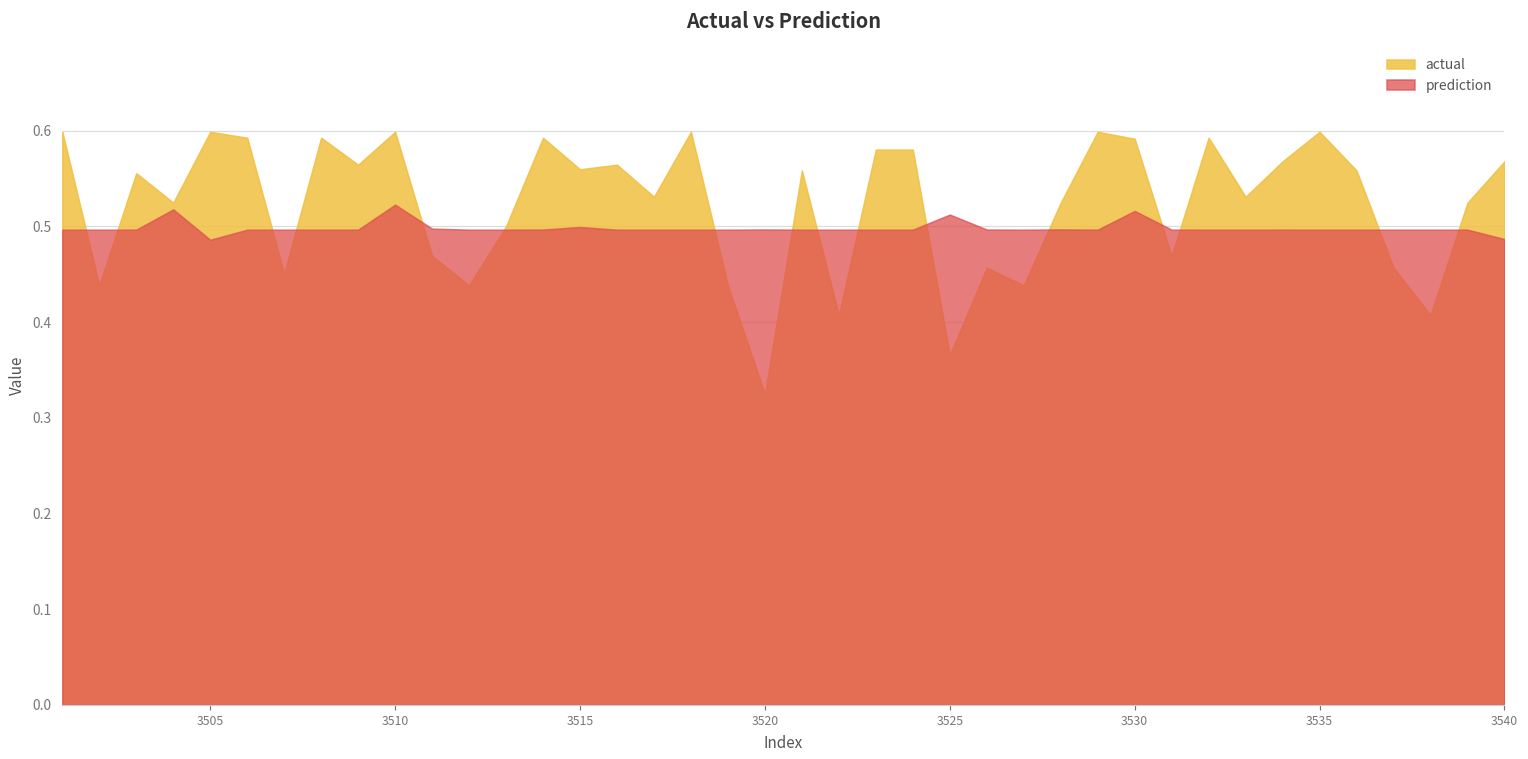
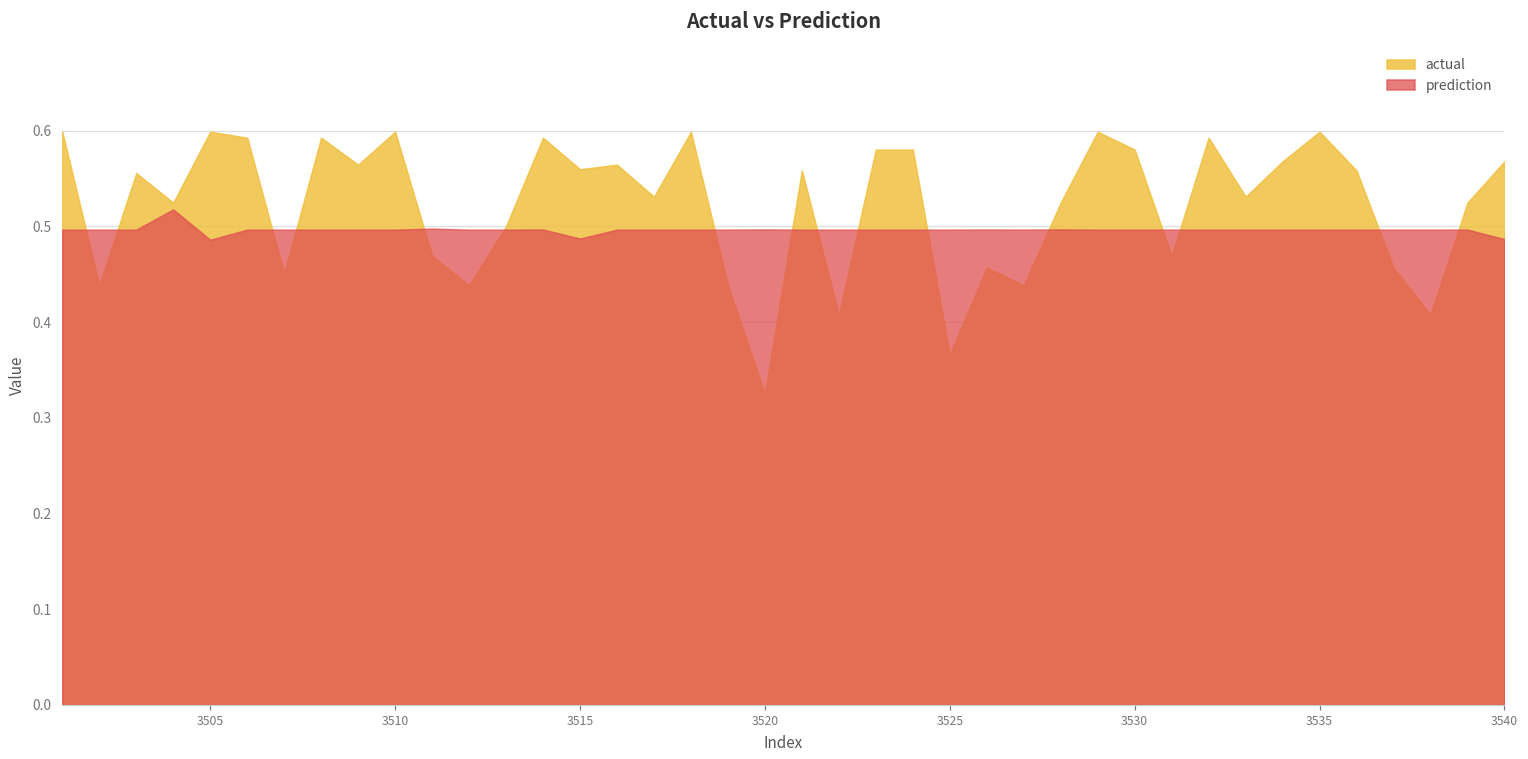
prediction, 3510: 0.52 -> 0.50
prediction, 3515: 0.50 -> 0.49
prediction, 3525: 0.51 -> 0.50
actual, 3530: 0.59 -> 0.58
prediction, 3530: 0.52 -> 0.50
